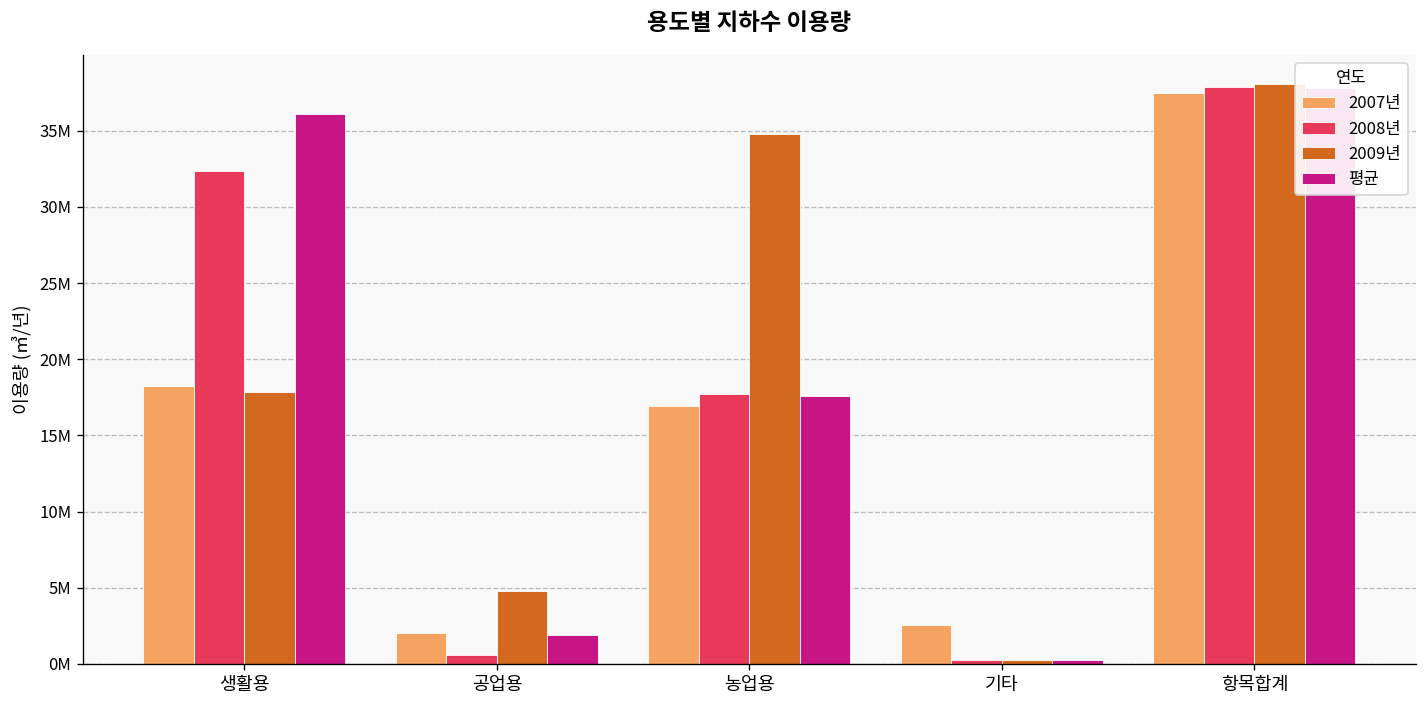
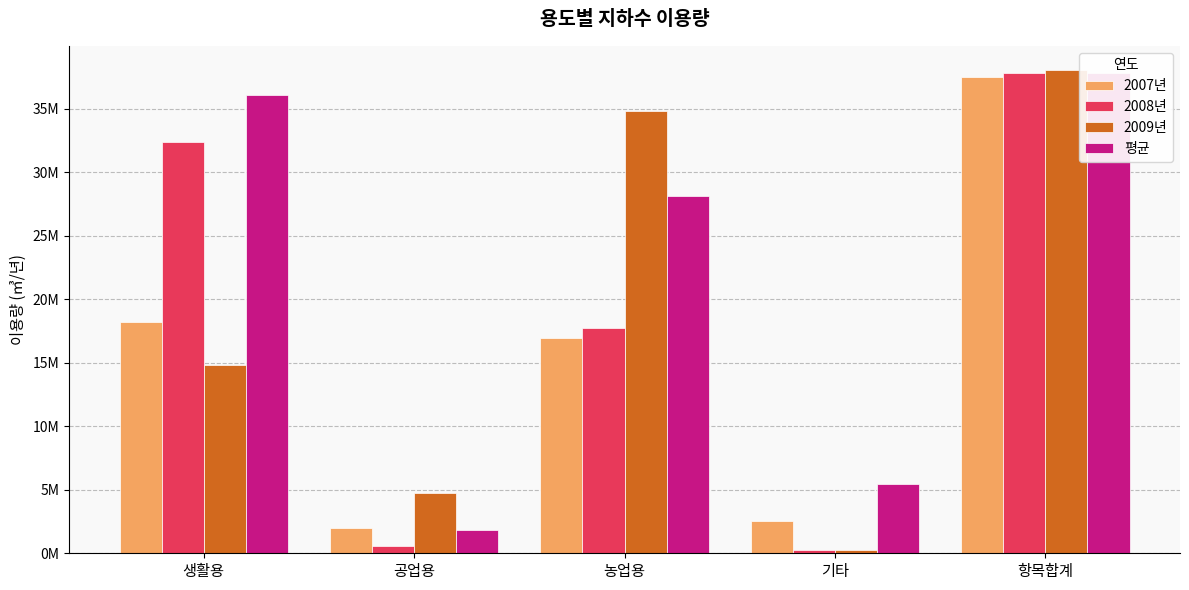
2009년, 생활용: 17900000 -> 14800000
평균, 농업용: 17600000 -> 28200000
평균, 기타: 300000 -> 5500000
